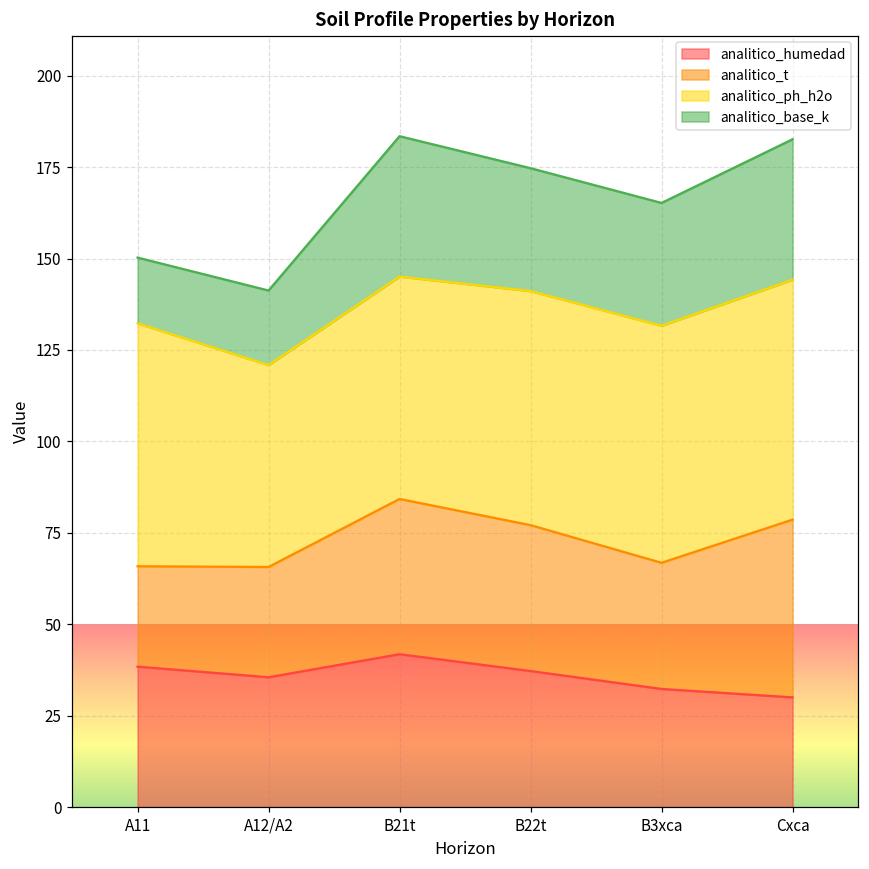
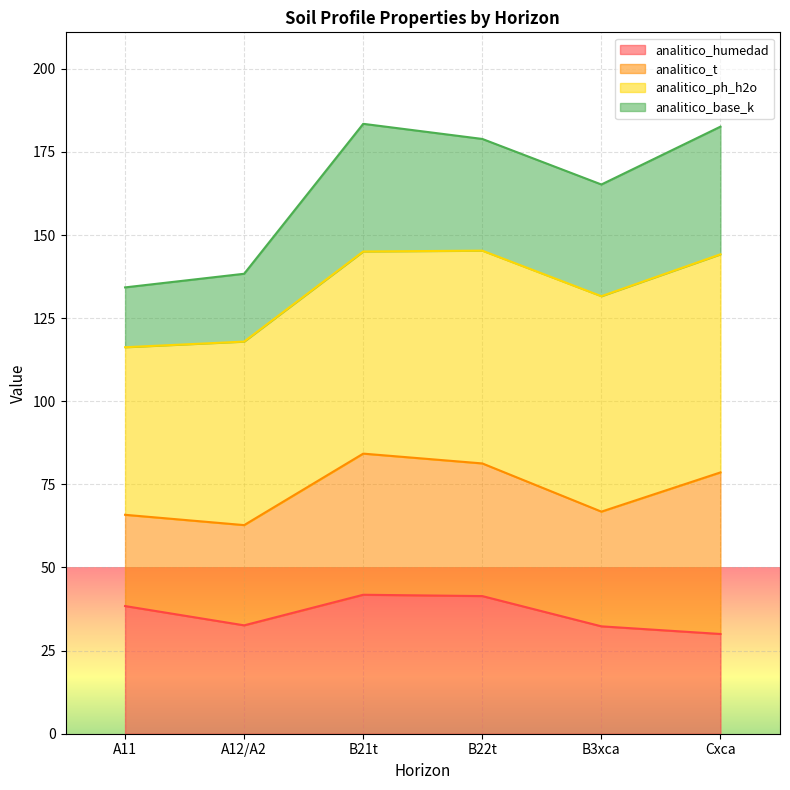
analitico_ph_h2o, A11: 66 -> 50
analitico_humedad, A12/A2: 36 -> 33
analitico_humedad, B22t: 37 -> 41
